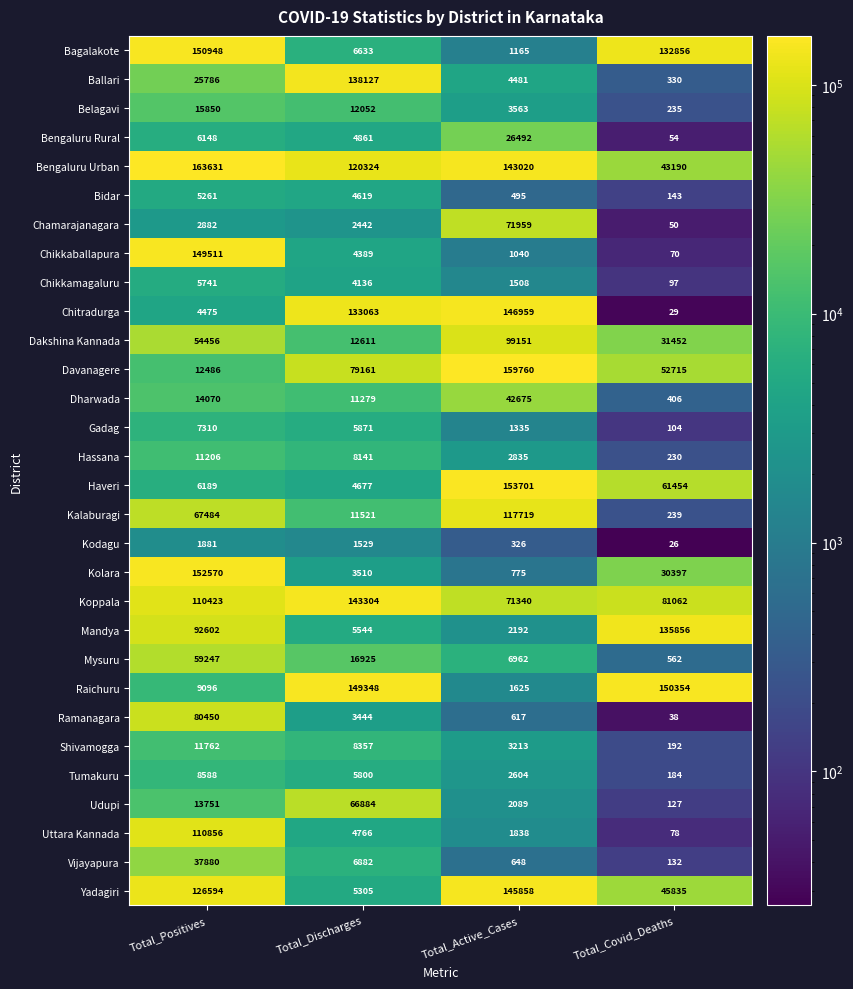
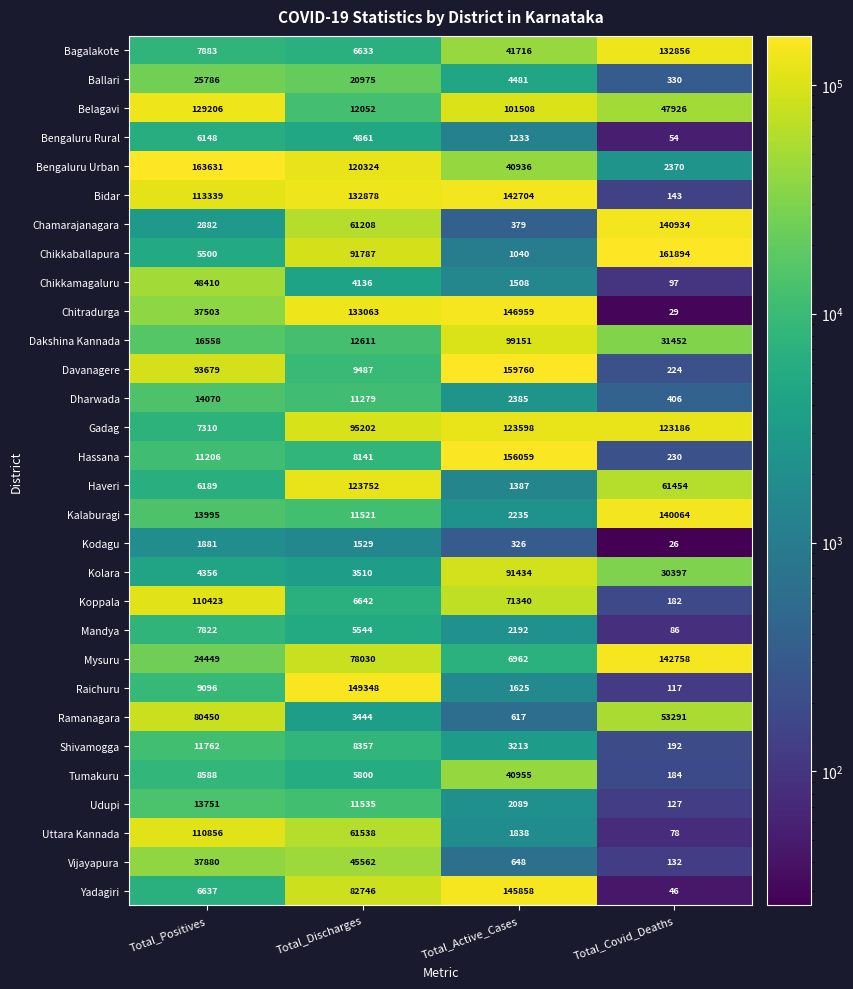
Bagalakote, Total_Positives: 150948 -> 7883
Bagalakote, Total_Active_Cases: 1165 -> 41716
Ballari, Total_Discharges: 138127 -> 20975
Belagavi, Total_Positives: 15850 -> 129206
Belagavi, Total_Active_Cases: 3563 -> 101508
Belagavi, Total_Covid_Deaths: 235 -> 47926
Bengaluru Rural, Total_Active_Cases: 26492 -> 1233
Bengaluru Urban, Total_Active_Cases: 143020 -> 40936
Bengaluru Urban, Total_Covid_Deaths: 43190 -> 2370
Bidar, Total_Positives: 5261 -> 113339
Bidar, Total_Discharges: 4619 -> 132878
Bidar, Total_Active_Cases: 495 -> 142704
Chamarajanagara, Total_Discharges: 2442 -> 61208
Chamarajanagara, Total_Active_Cases: 71959 -> 379
Chamarajanagara, Total_Covid_Deaths: 50 -> 140934
Chikkaballapura, Total_Positives: 149511 -> 5500
Chikkaballapura, Total_Discharges: 4389 -> 91787
Chikkaballapura, Total_Covid_Deaths: 70 -> 161894
Chikkamagaluru, Total_Positives: 5741 -> 48410
Chitradurga, Total_Positives: 4475 -> 37503
Dakshina Kannada, Total_Positives: 54456 -> 16558
Davanagere, Total_Positives: 12486 -> 93679
Davanagere, Total_Discharges: 79161 -> 9487
Davanagere, Total_Covid_Deaths: 52715 -> 224
Dharwada, Total_Active_Cases: 42675 -> 2385
Gadag, Total_Discharges: 5871 -> 95202
Gadag, Total_Active_Cases: 1335 -> 123598
Gadag, Total_Covid_Deaths: 104 -> 123186
Hassana, Total_Active_Cases: 2835 -> 156059
Haveri, Total_Discharges: 4677 -> 123752
Haveri, Total_Active_Cases: 153701 -> 1387
Kalaburagi, Total_Positives: 67484 -> 13995
Kalaburagi, Total_Active_Cases: 117719 -> 2235
Kalaburagi, Total_Covid_Deaths: 239 -> 140064
Kolara, Total_Positives: 152570 -> 4356
Kolara, Total_Active_Cases: 775 -> 91434
Koppala, Total_Discharges: 143304 -> 6642
Koppala, Total_Covid_Deaths: 81062 -> 182
Mandya, Total_Positives: 92602 -> 7822
Mandya, Total_Covid_Deaths: 135856 -> 86
Mysuru, Total_Positives: 59247 -> 24449
Mysuru, Total_Discharges: 16925 -> 78030
Mysuru, Total_Covid_Deaths: 562 -> 142758
Raichuru, Total_Covid_Deaths: 150354 -> 117
Ramanagara, Total_Covid_Deaths: 38 -> 53291
Tumakuru, Total_Active_Cases: 2604 -> 40955
Udupi, Total_Discharges: 66884 -> 11535
Uttara Kannada, Total_Discharges: 4766 -> 61538
Vijayapura, Total_Discharges: 6882 -> 45562
Yadagiri, Total_Positives: 126594 -> 6637
Yadagiri, Total_Discharges: 5305 -> 82746
Yadagiri, Total_Covid_Deaths: 45835 -> 46
